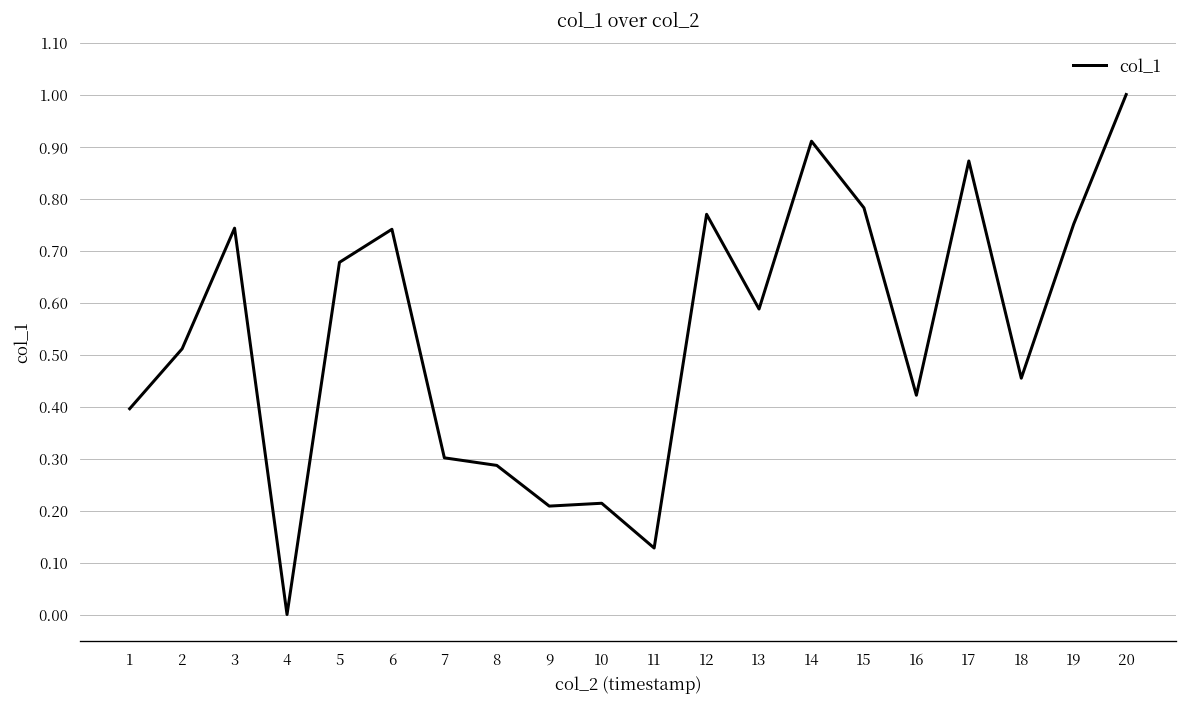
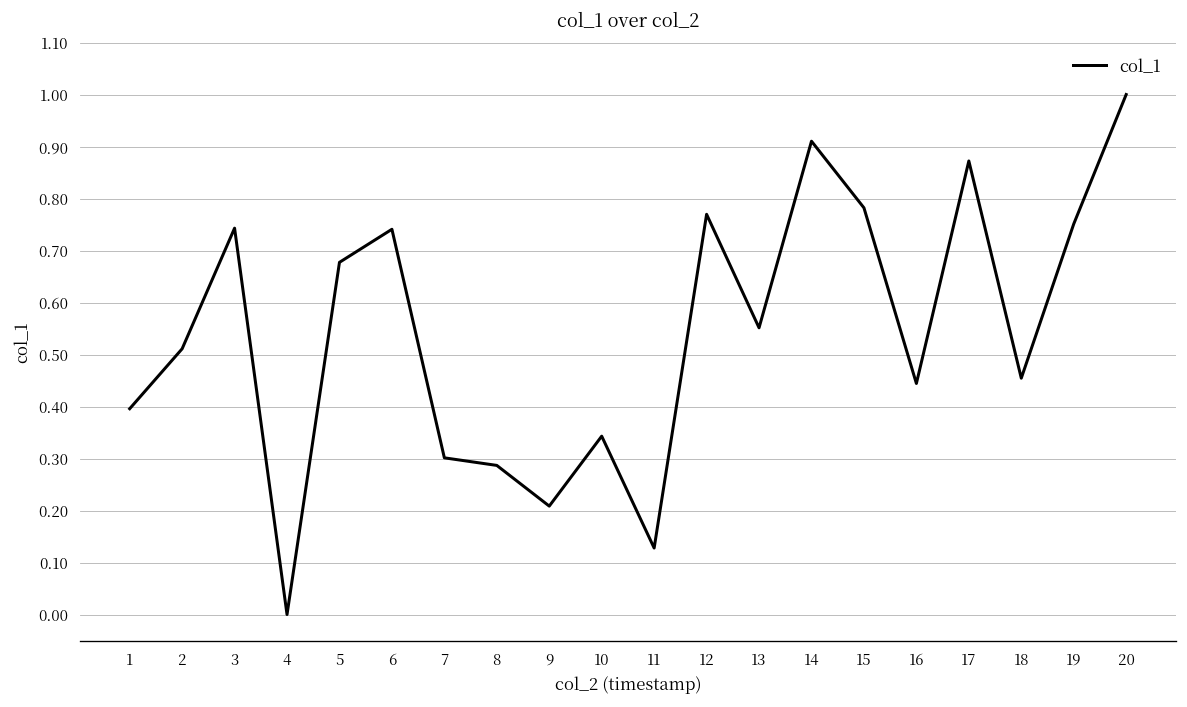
10: 0.21 -> 0.34
13: 0.59 -> 0.55
16: 0.42 -> 0.44
